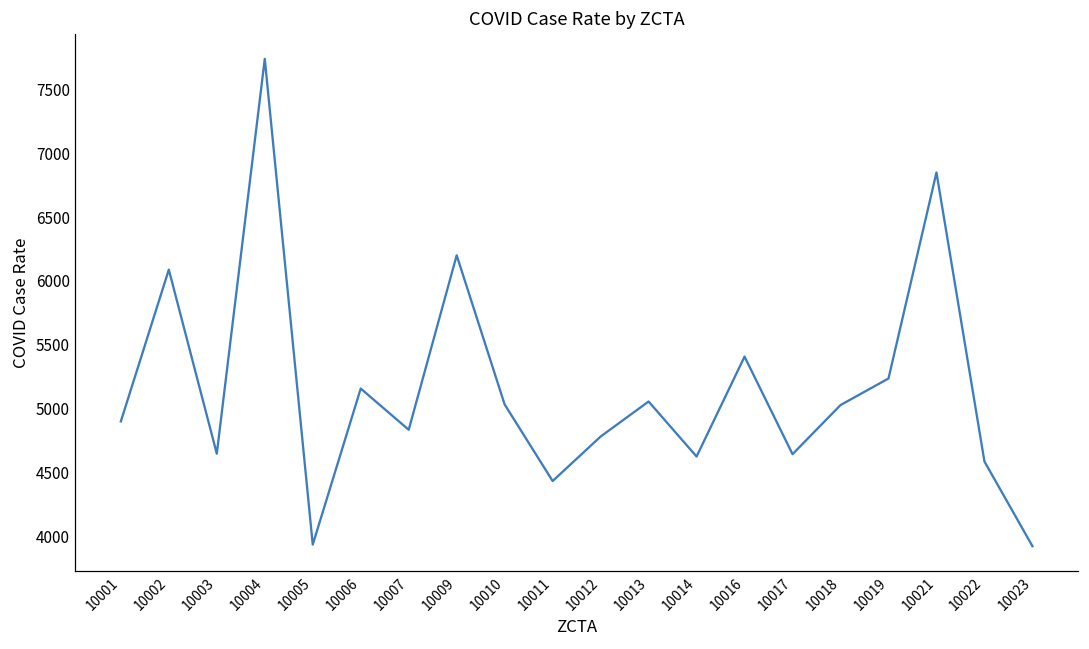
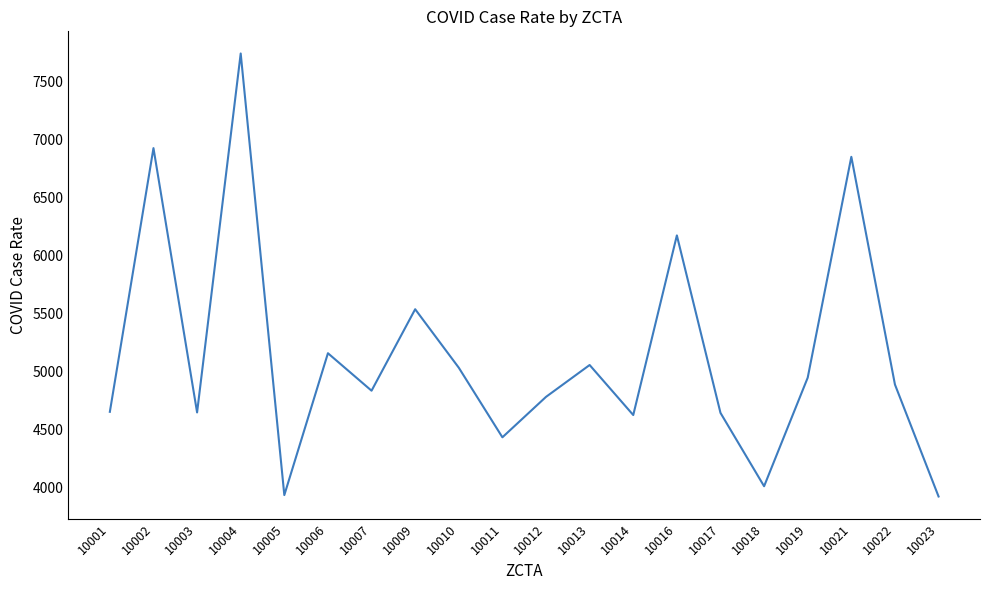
10001: 4900 -> 4650
10002: 6090 -> 6920
10009: 6200 -> 5540
10016: 5410 -> 6170
10018: 5030 -> 4010
10019: 5240 -> 4950
10022: 4590 -> 4890
